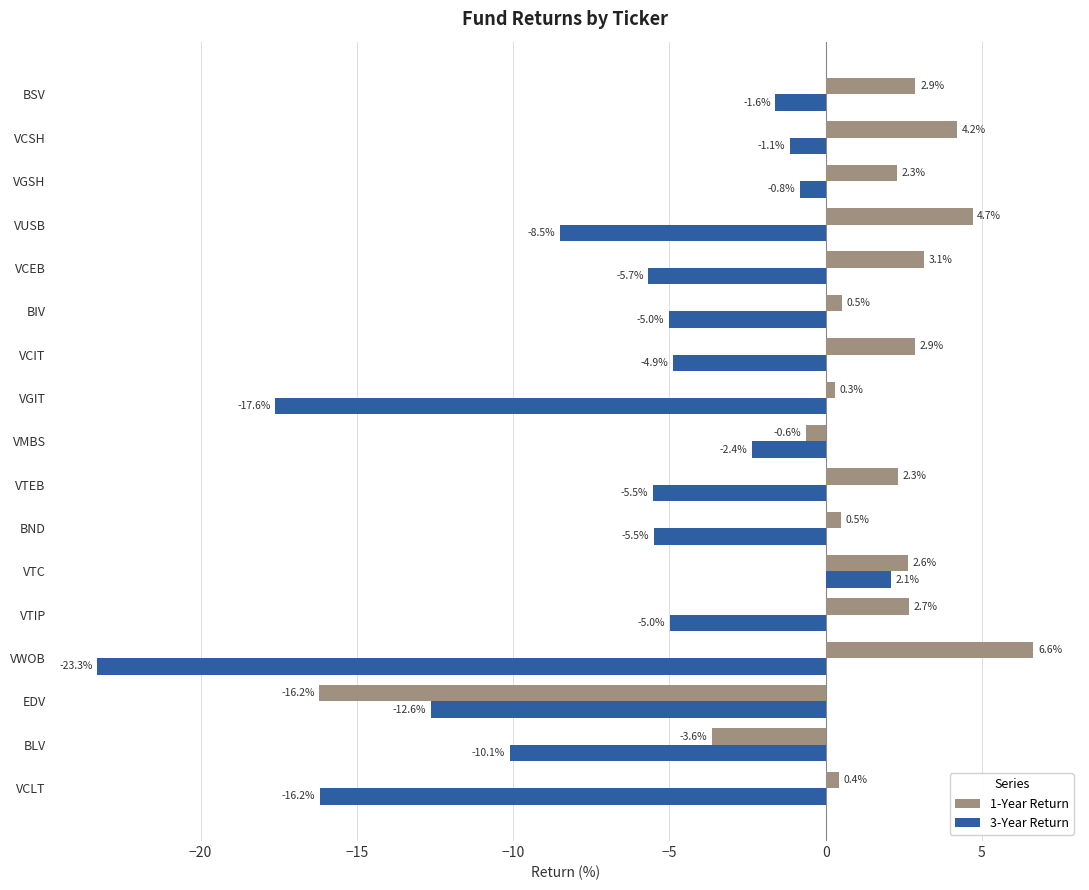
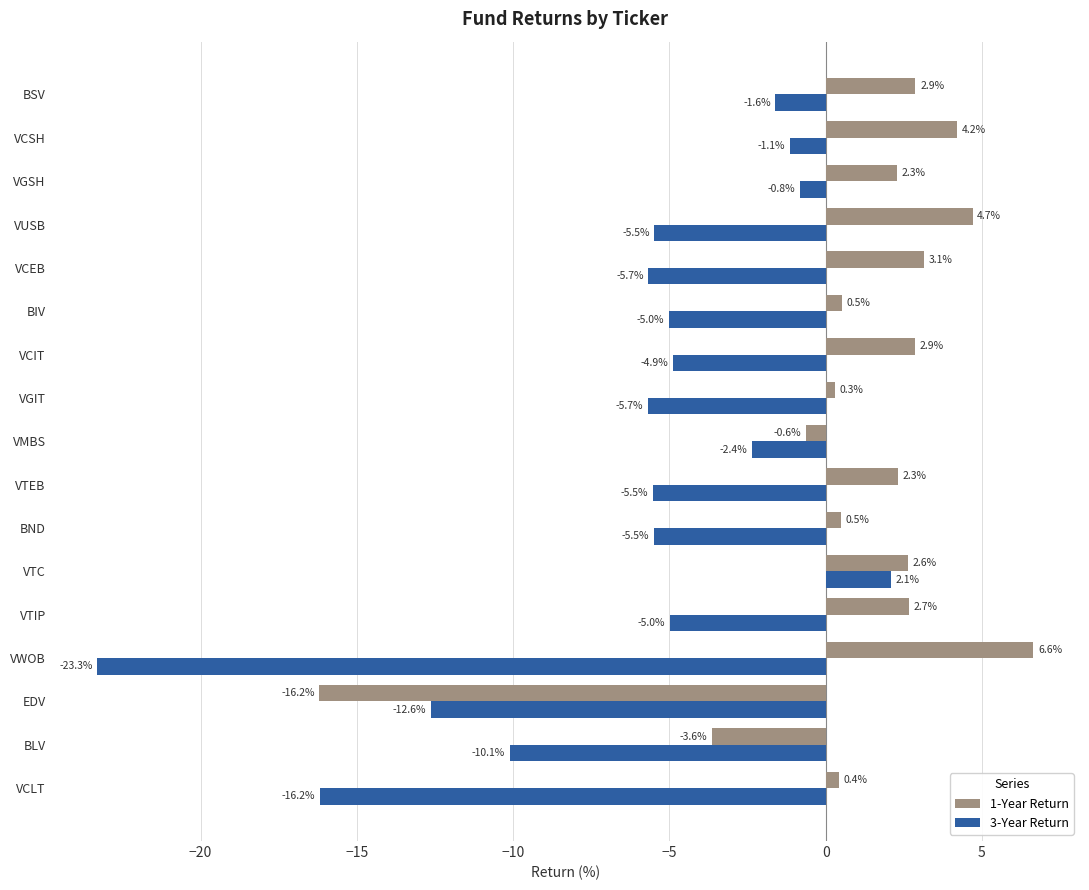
3-Year Return, VUSB: -8.5% -> -5.5%
3-Year Return, VGIT: -17.6% -> -5.7%
